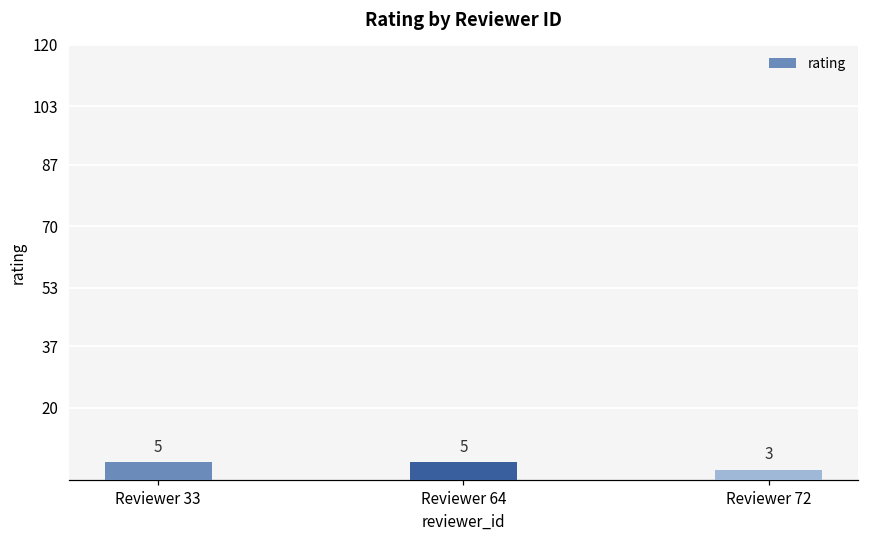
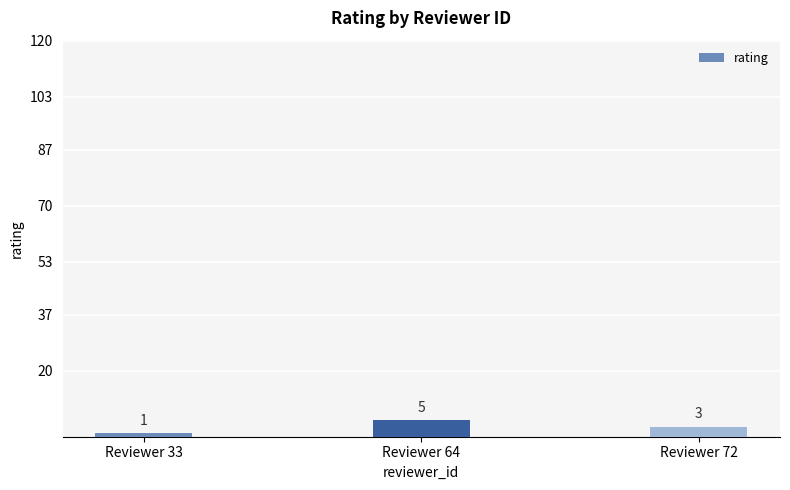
Reviewer 33: 5 -> 1
